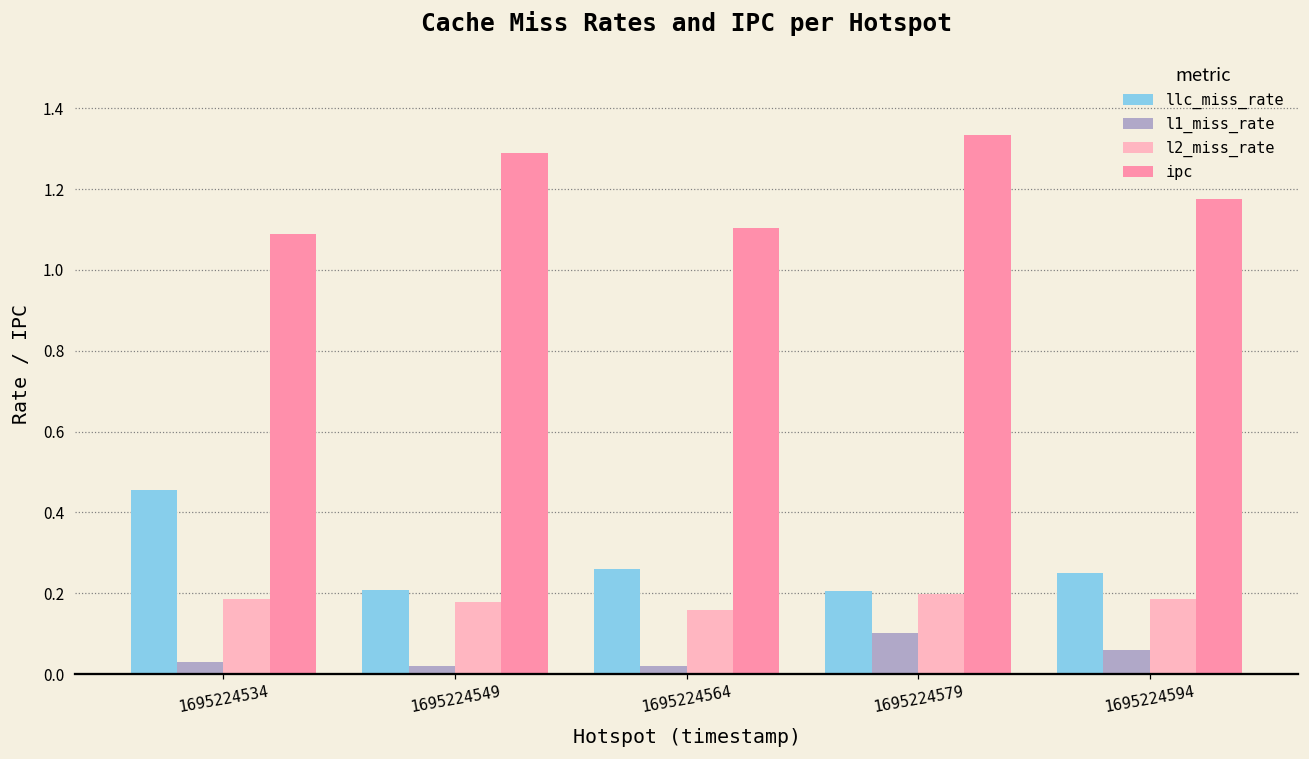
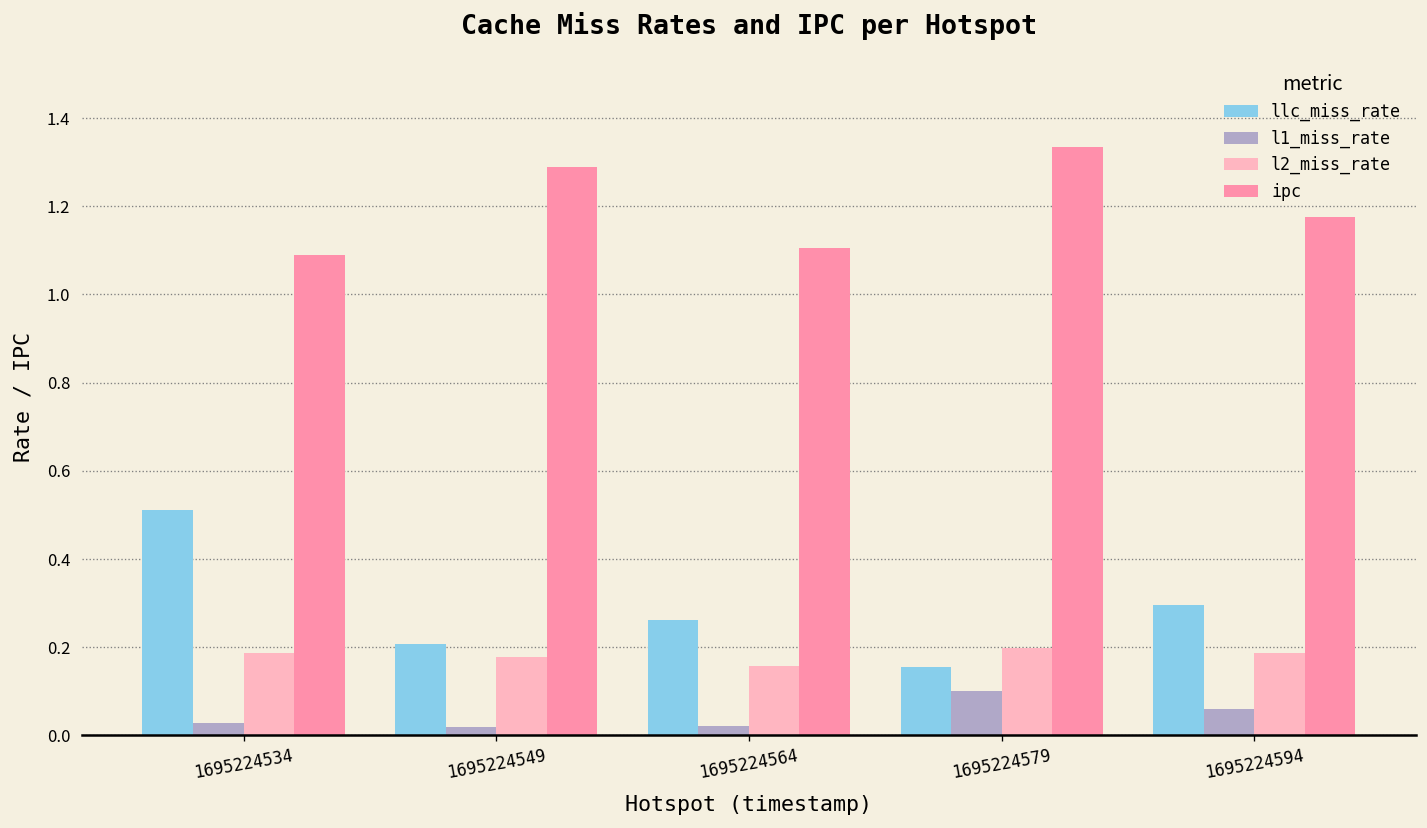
llc_miss_rate, 1695224534: 0.46 -> 0.51
llc_miss_rate, 1695224579: 0.21 -> 0.16
llc_miss_rate, 1695224594: 0.25 -> 0.29
